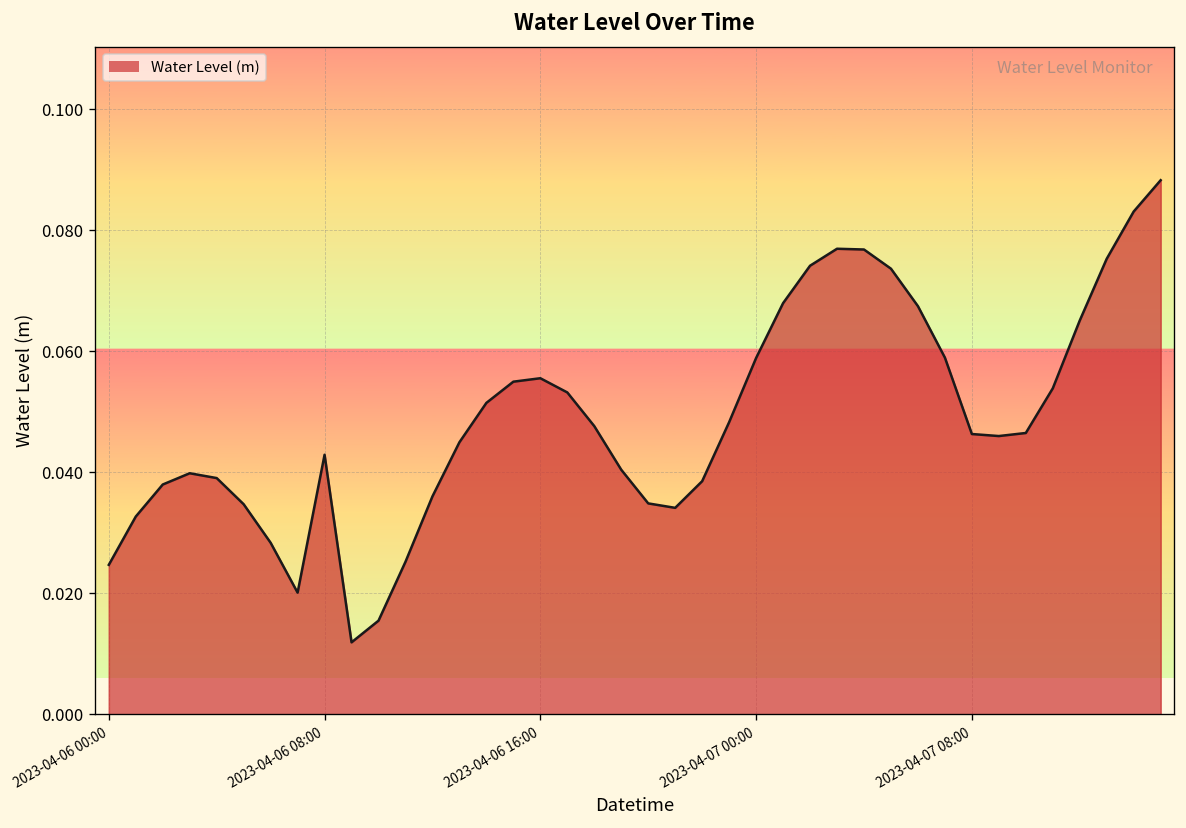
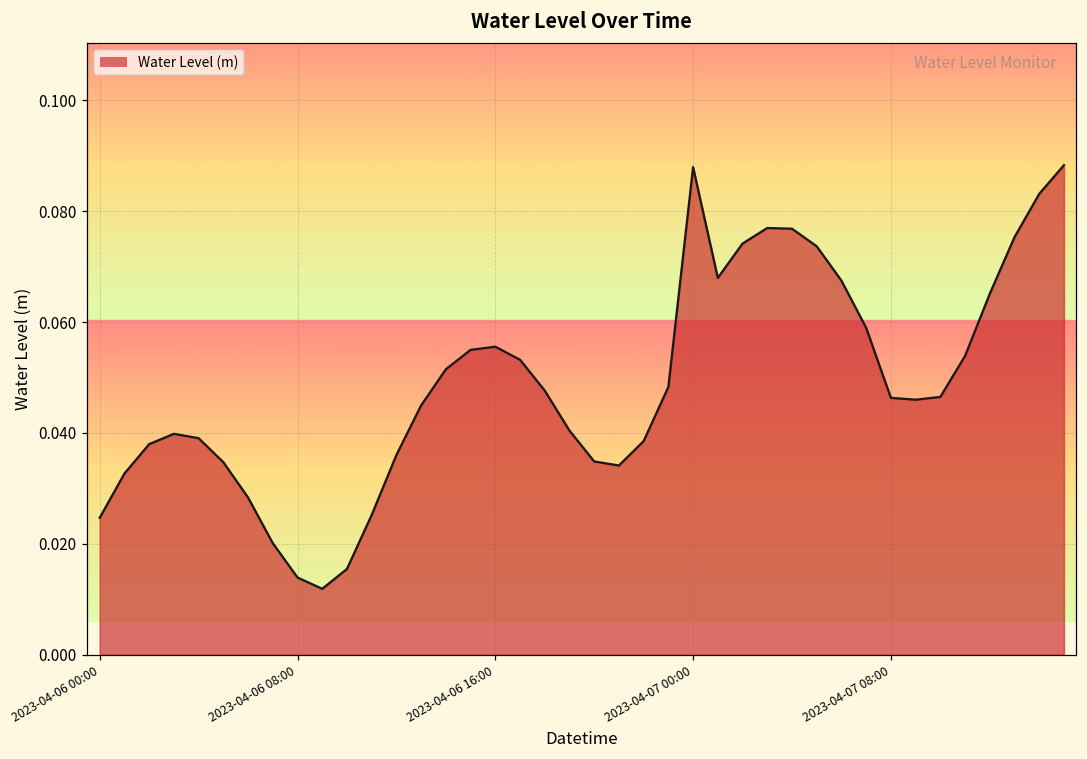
2023-04-06 08:00: 0.043 -> 0.014
2023-04-07 00:00: 0.059 -> 0.088
